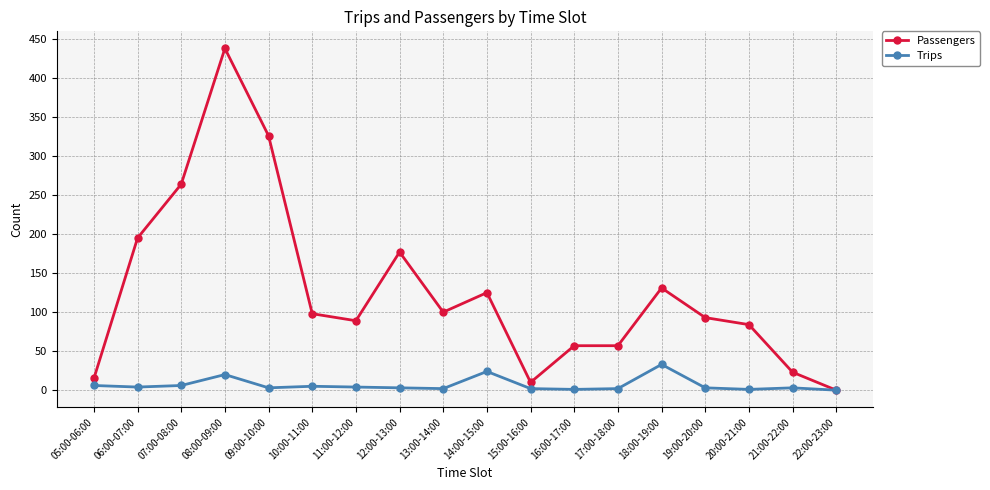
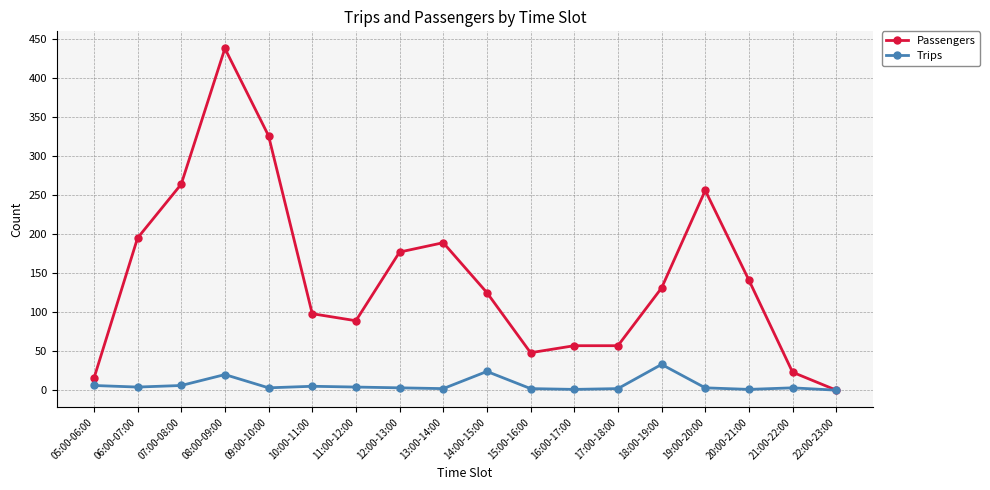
Passengers, 13:00-14:00: 100 -> 190
Passengers, 15:00-16:00: 10 -> 50
Passengers, 19:00-20:00: 90 -> 260
Passengers, 20:00-21:00: 80 -> 140
